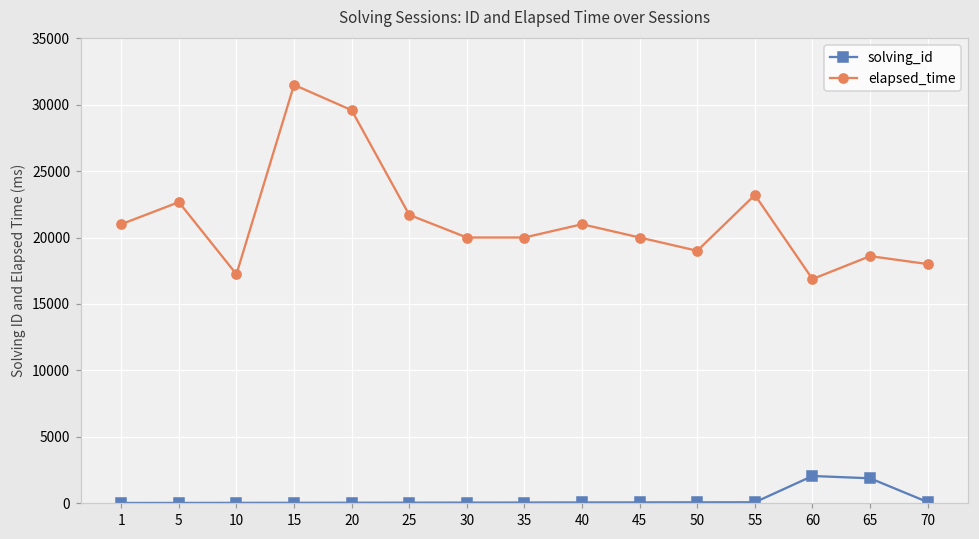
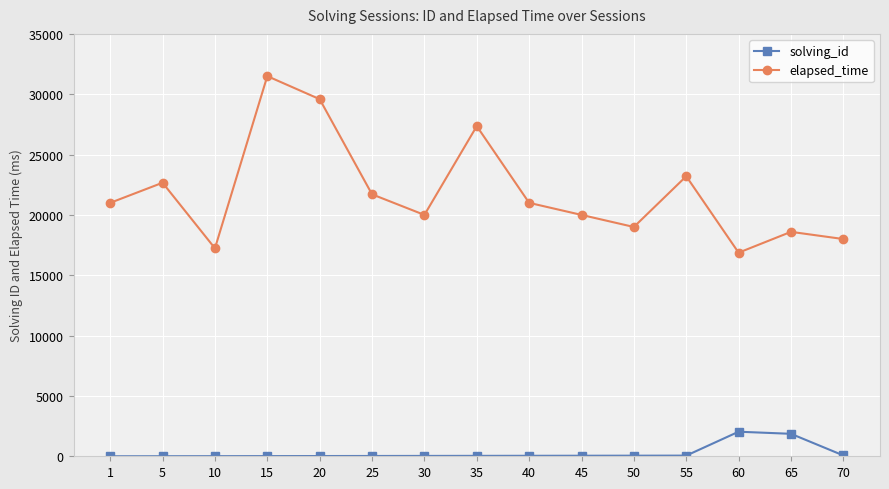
elapsed_time, 35: 20000 -> 27400
